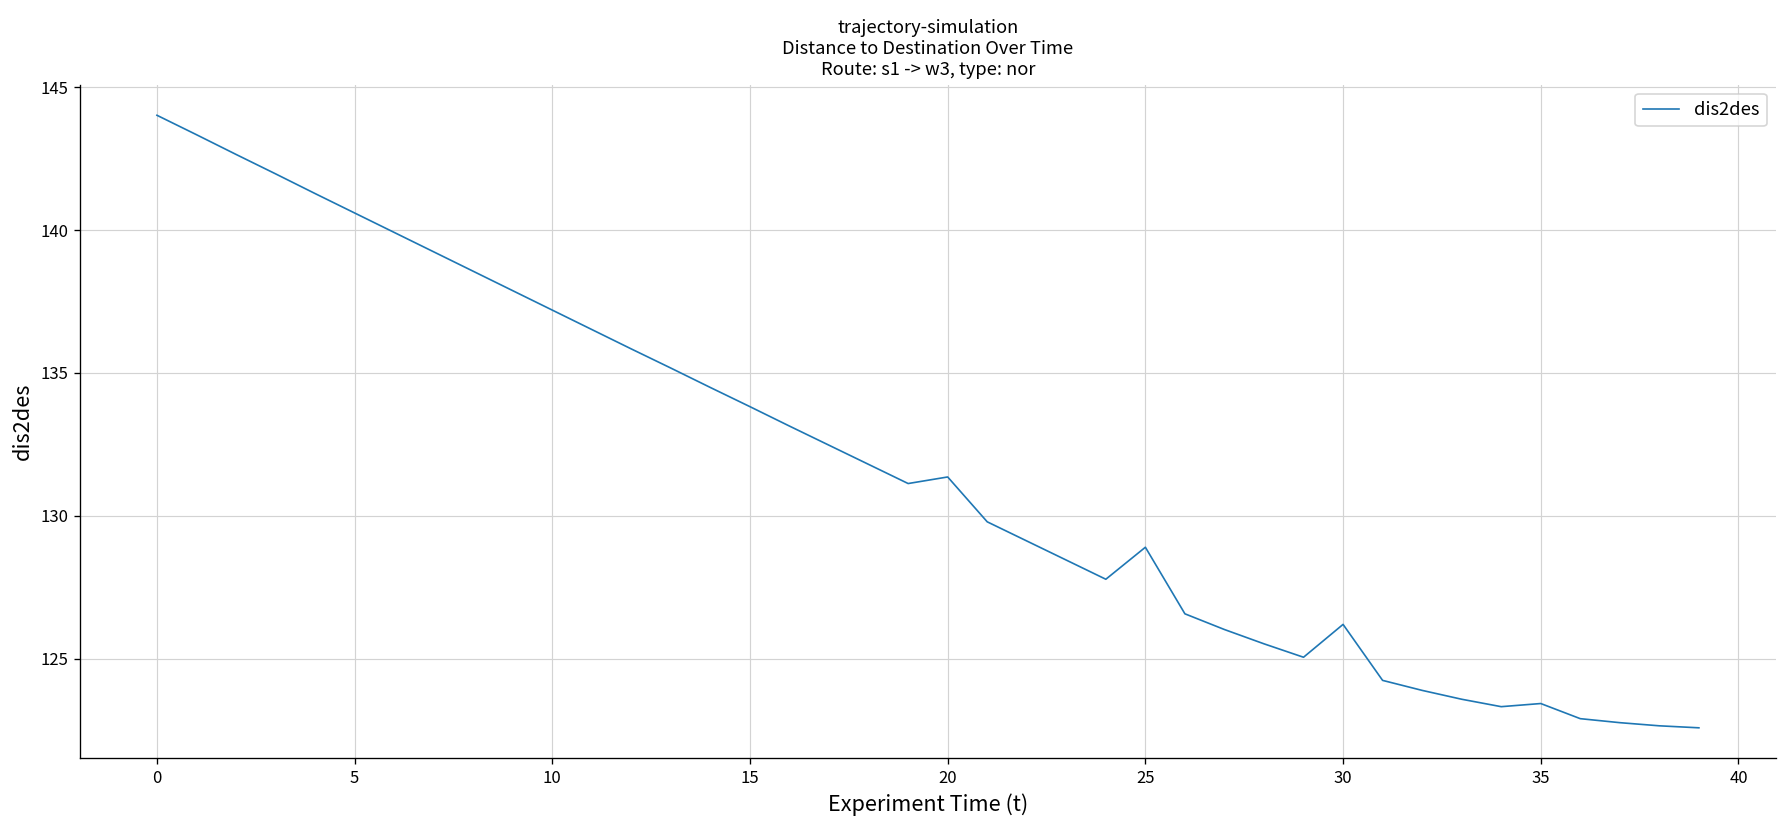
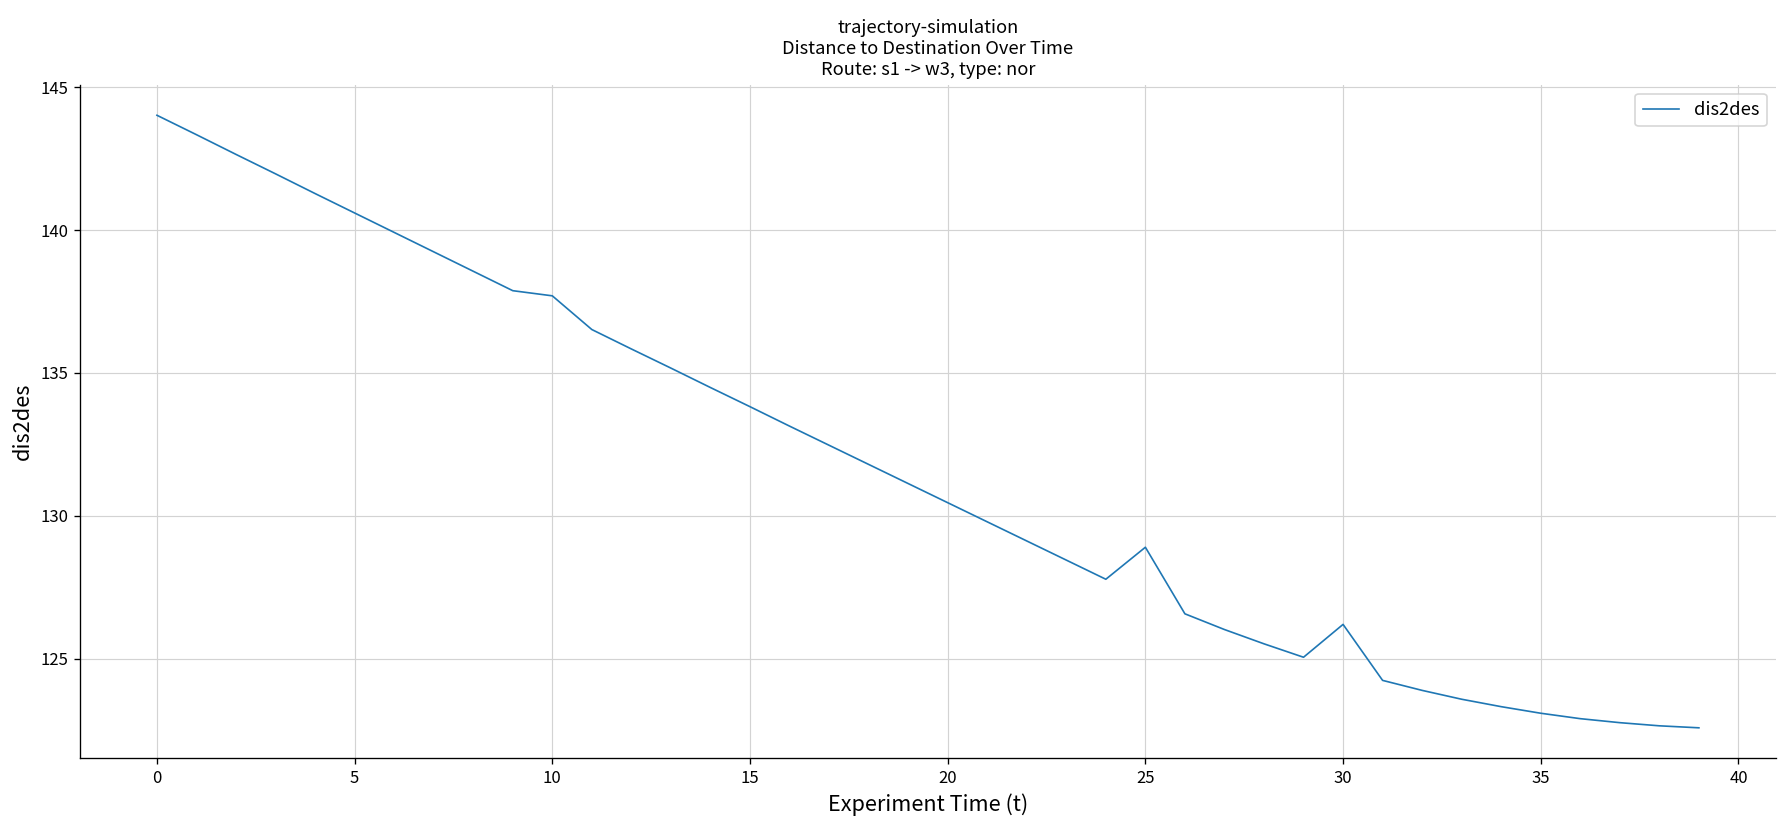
10: 137.2 -> 137.7
20: 131.4 -> 130.5
35: 123.4 -> 123.1
